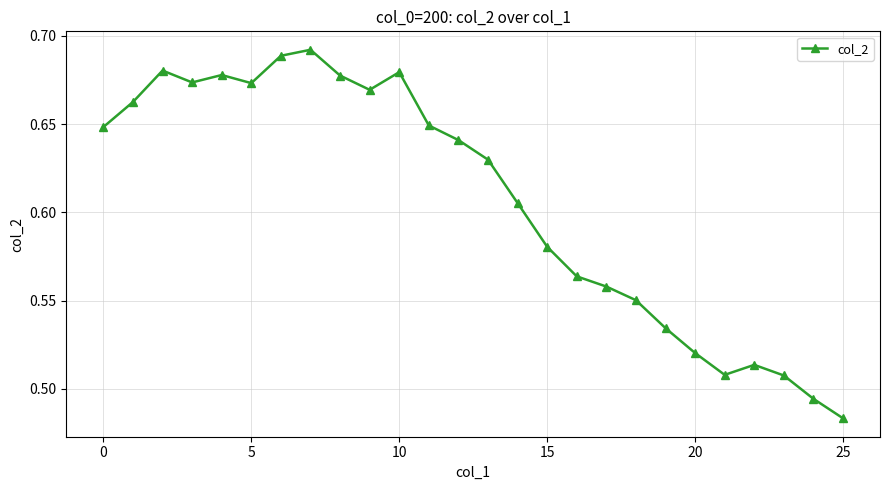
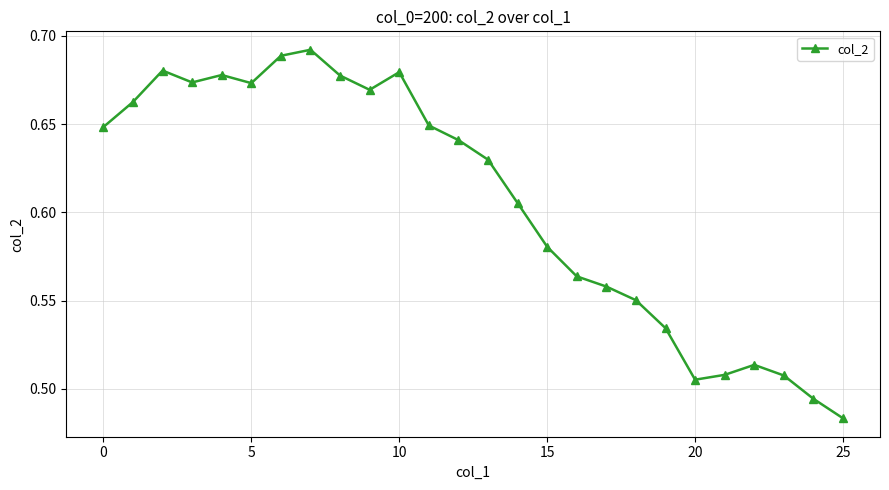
20: 0.520 -> 0.505
